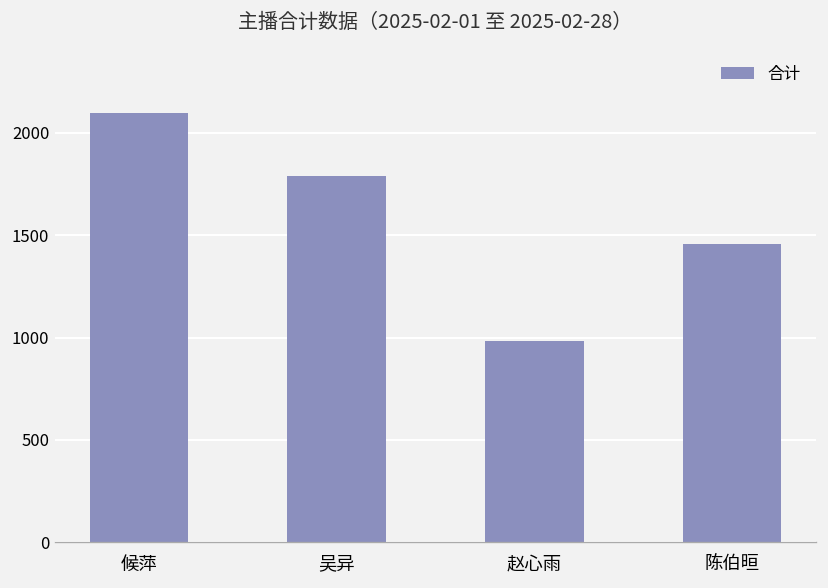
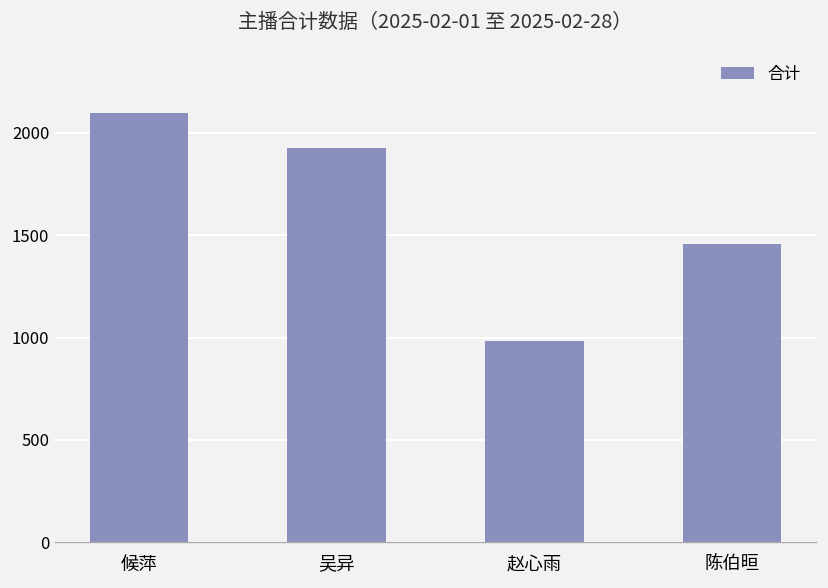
吴异: 1790 -> 1930
